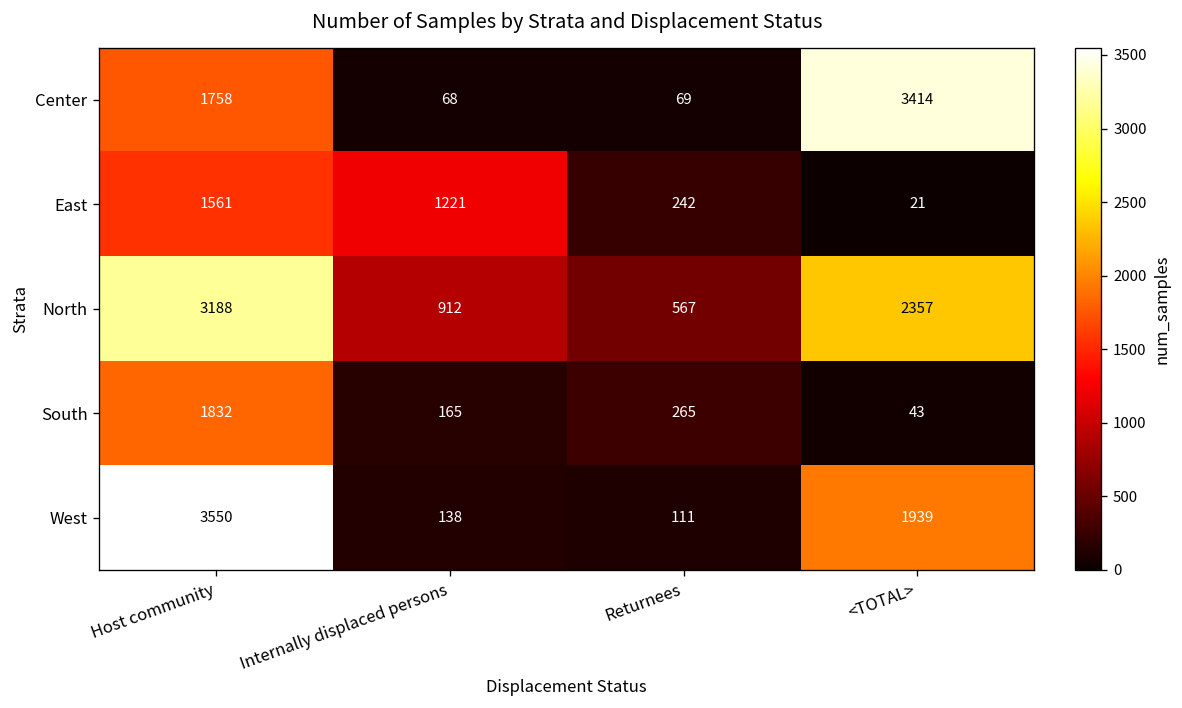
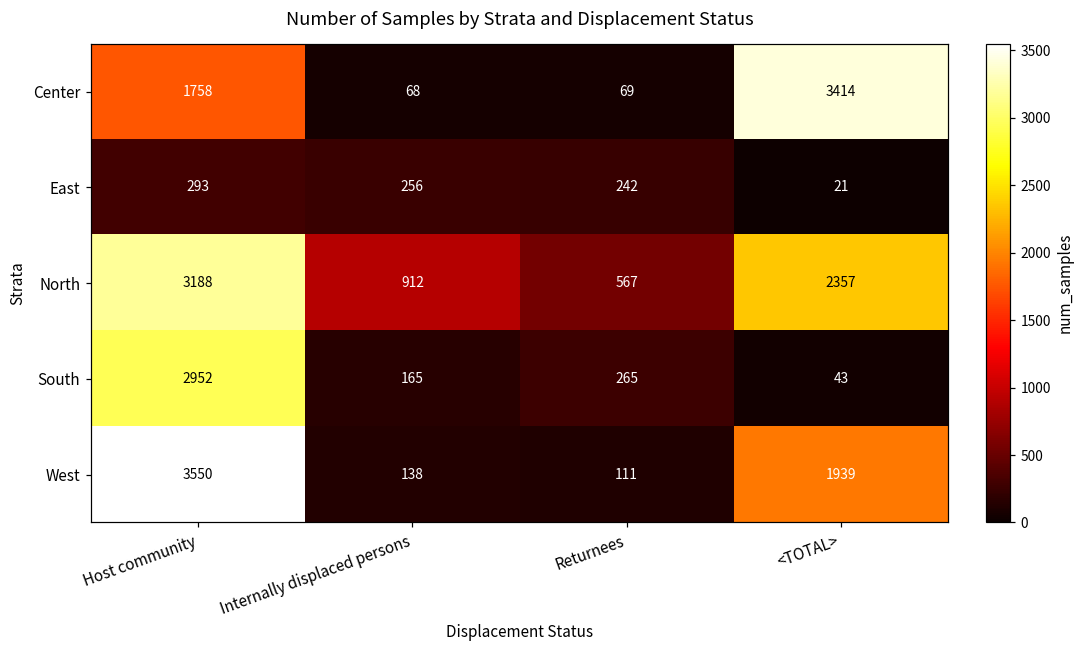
East, Host community: 1561 -> 293
East, Internally displaced persons: 1221 -> 256
South, Host community: 1832 -> 2952
